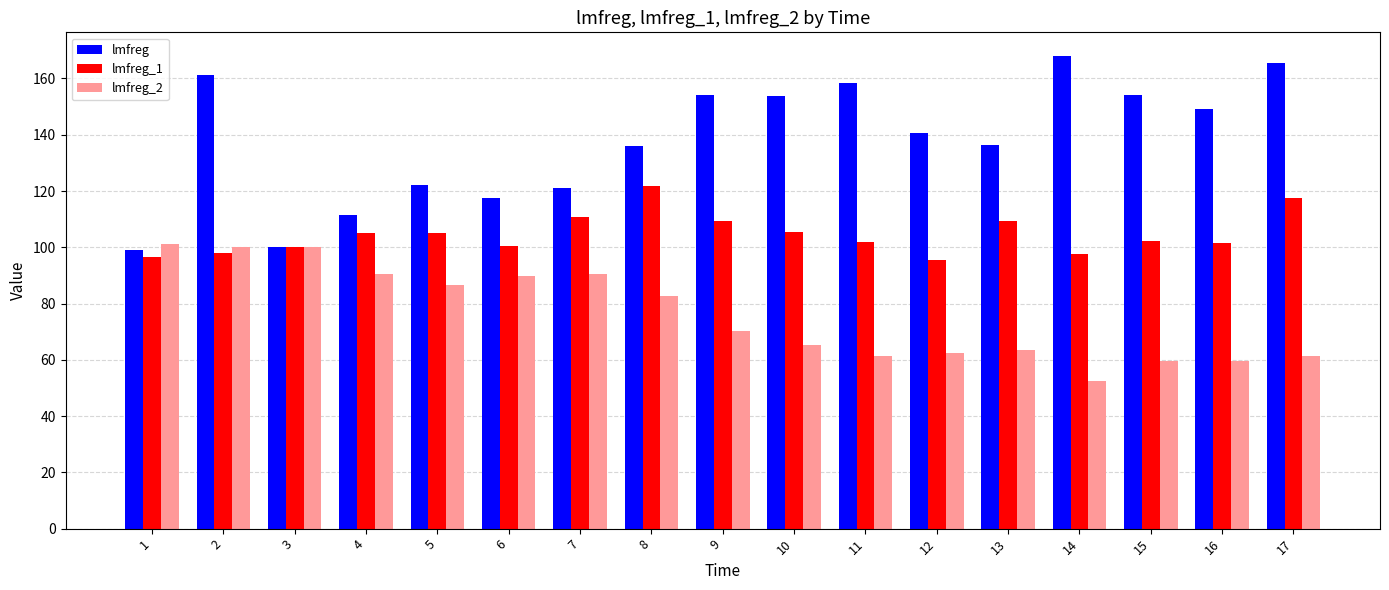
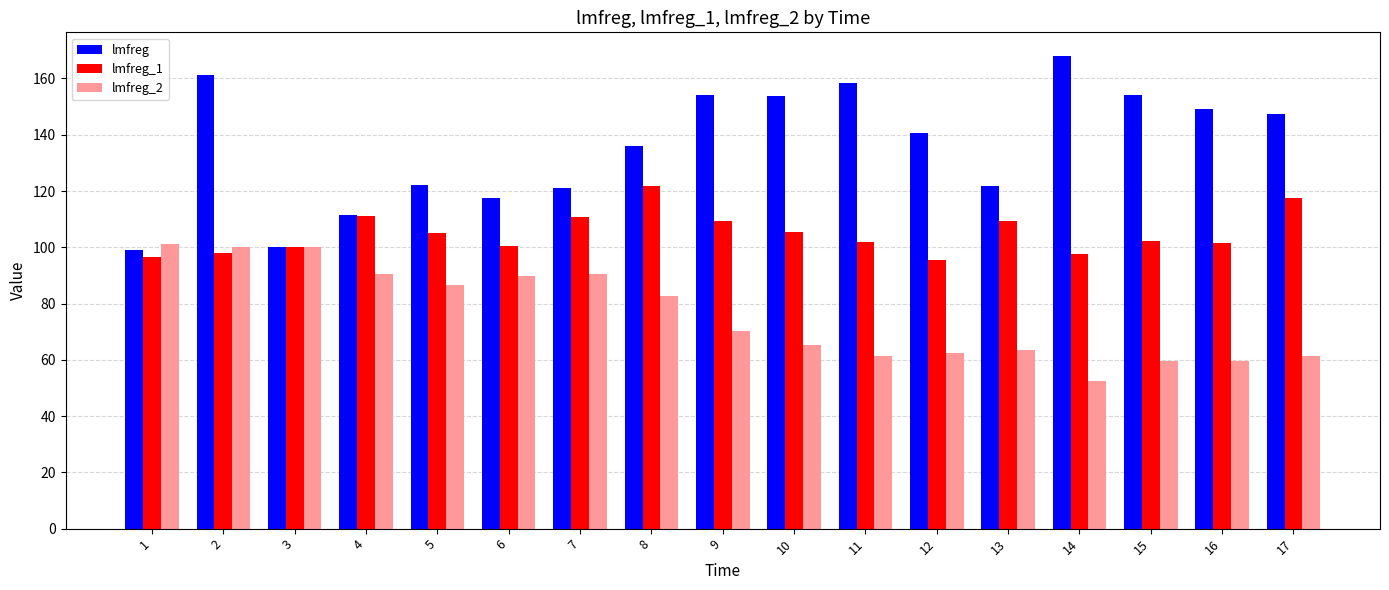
lmfreg_1, 4: 105 -> 111
lmfreg, 13: 136 -> 122
lmfreg, 17: 166 -> 147
